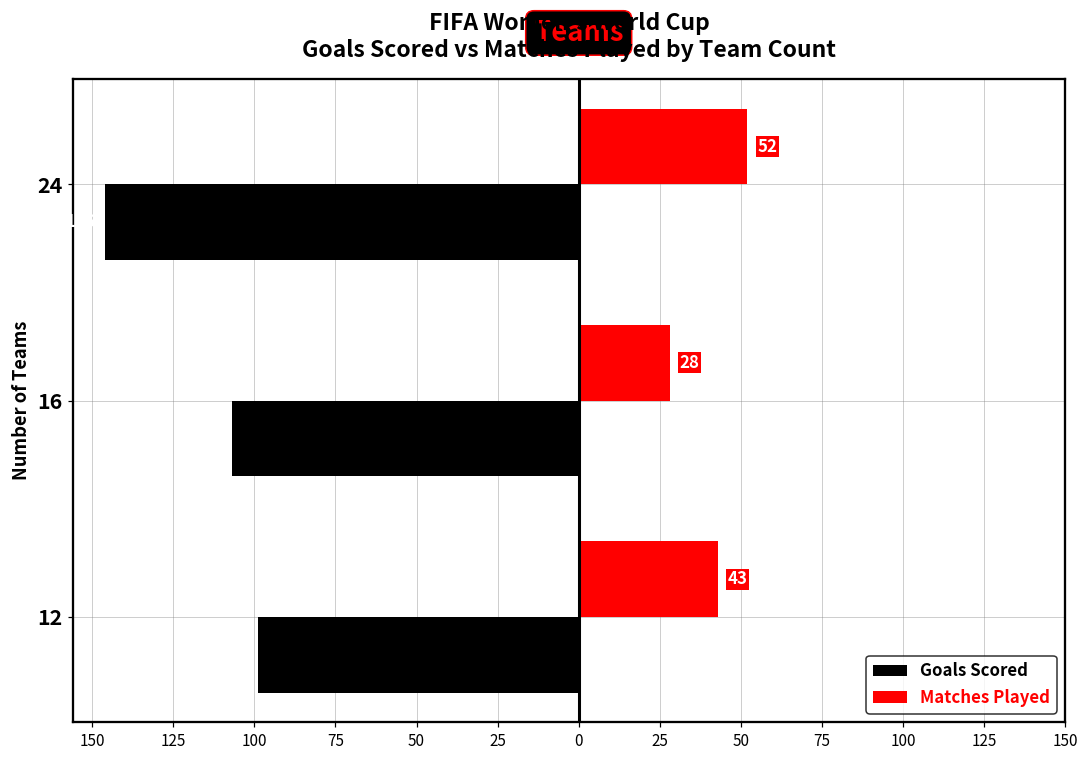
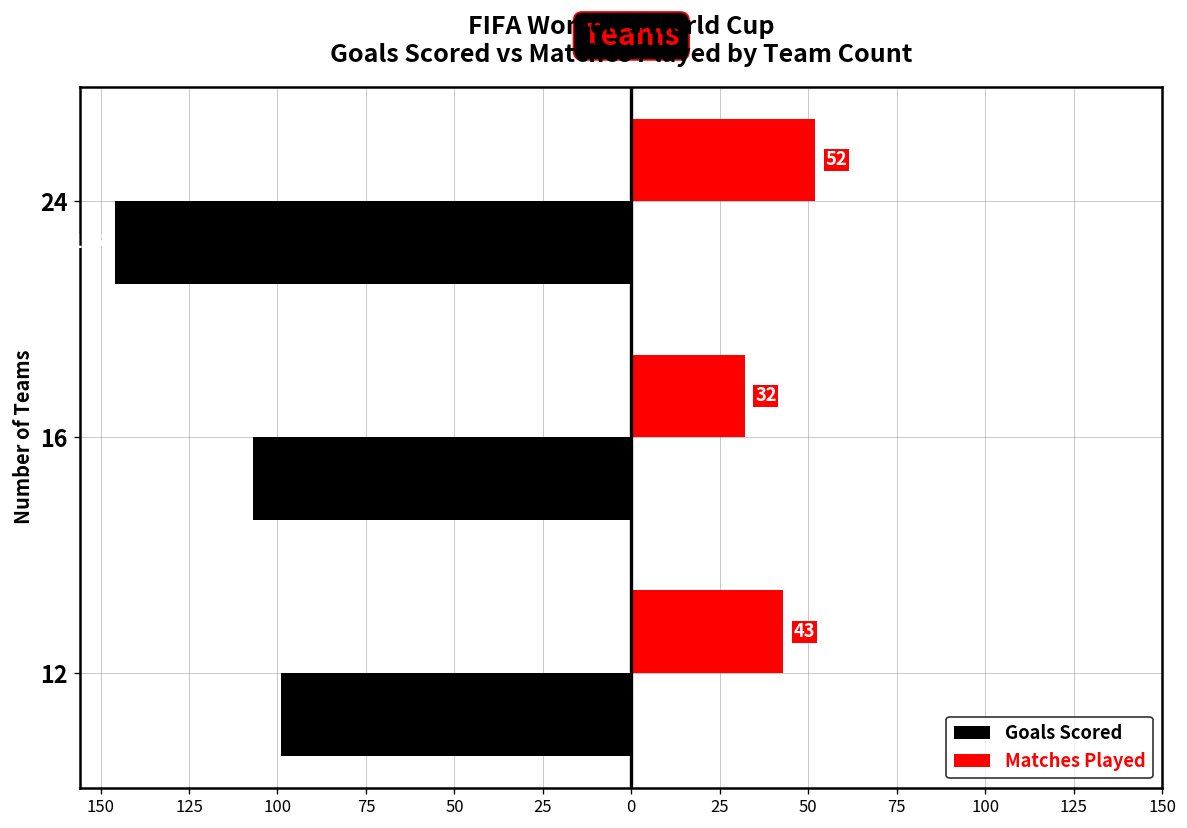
Matches Played, 16: 28 -> 32
